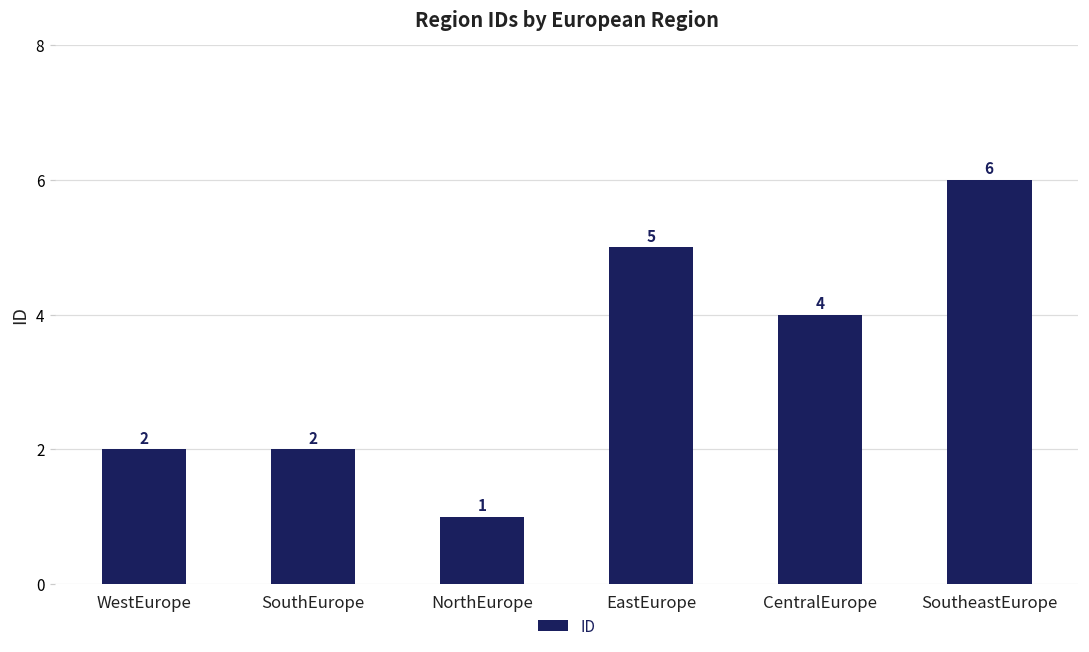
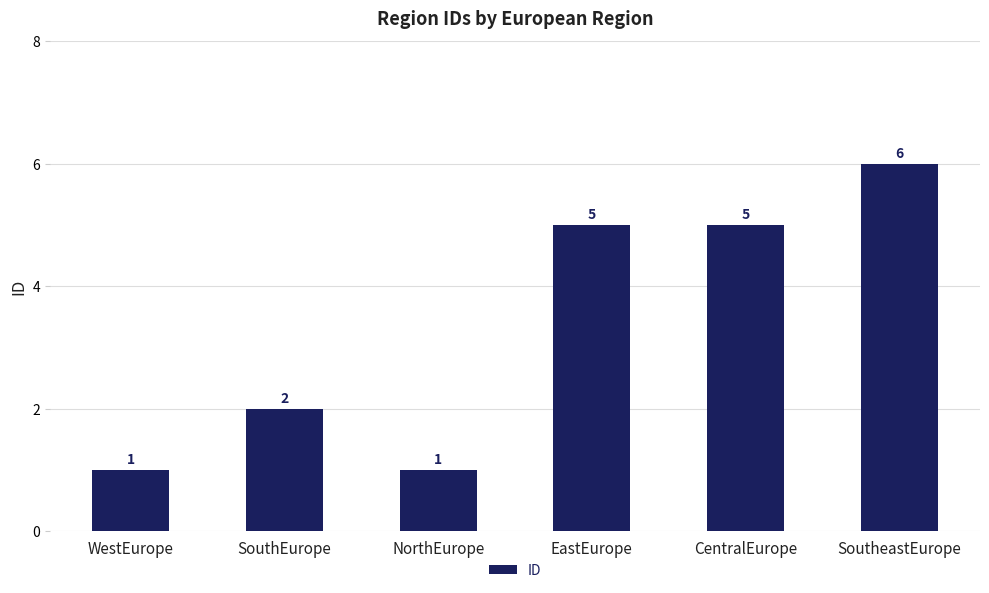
WestEurope: 2 -> 1
CentralEurope: 4 -> 5
